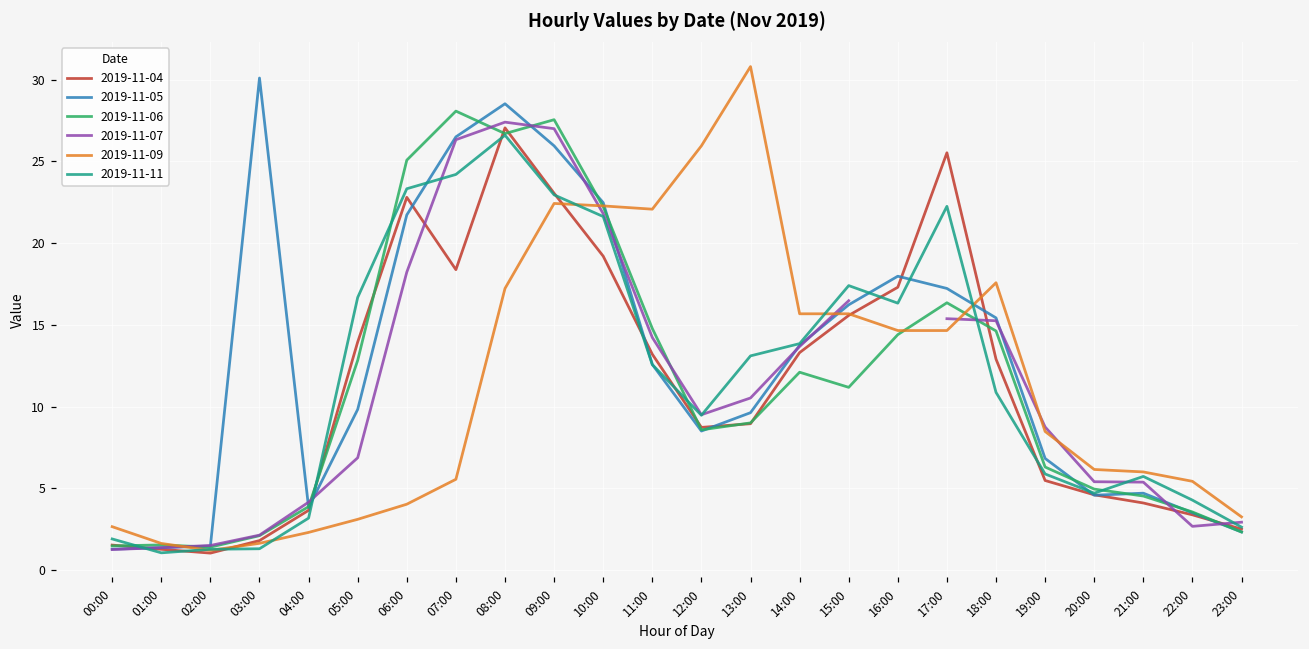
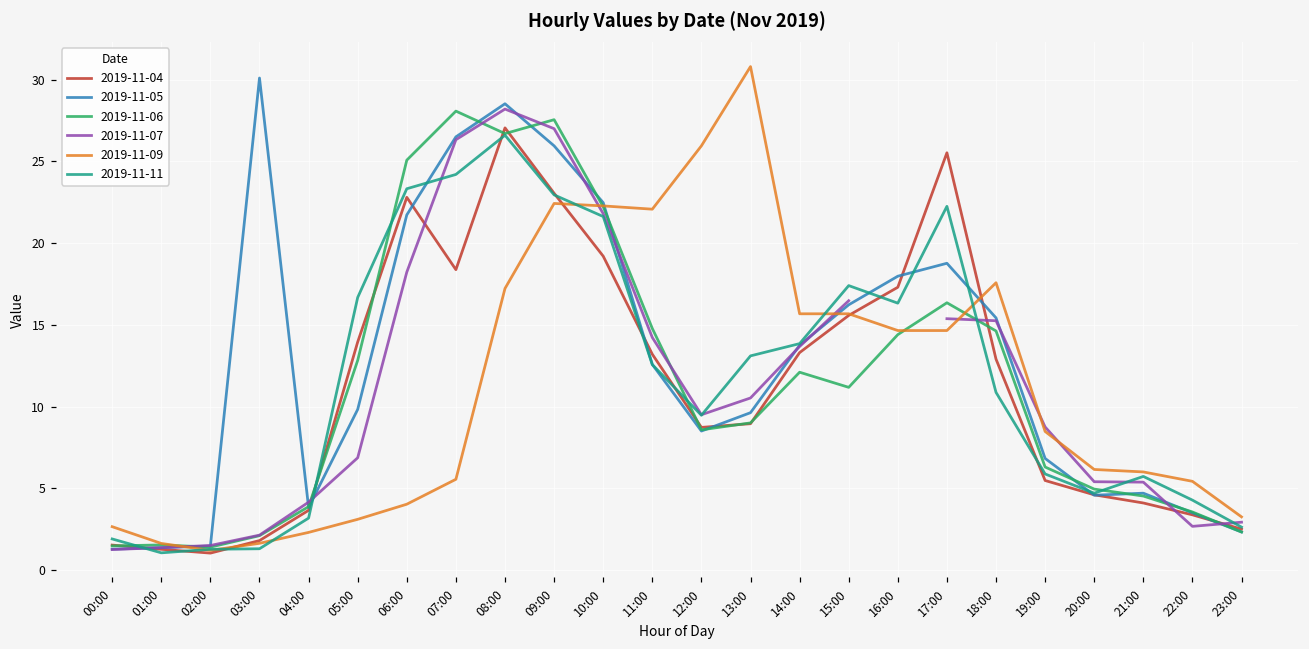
2019-11-07, 08:00: 27.4 -> 28.2
2019-11-05, 17:00: 17.2 -> 18.8
